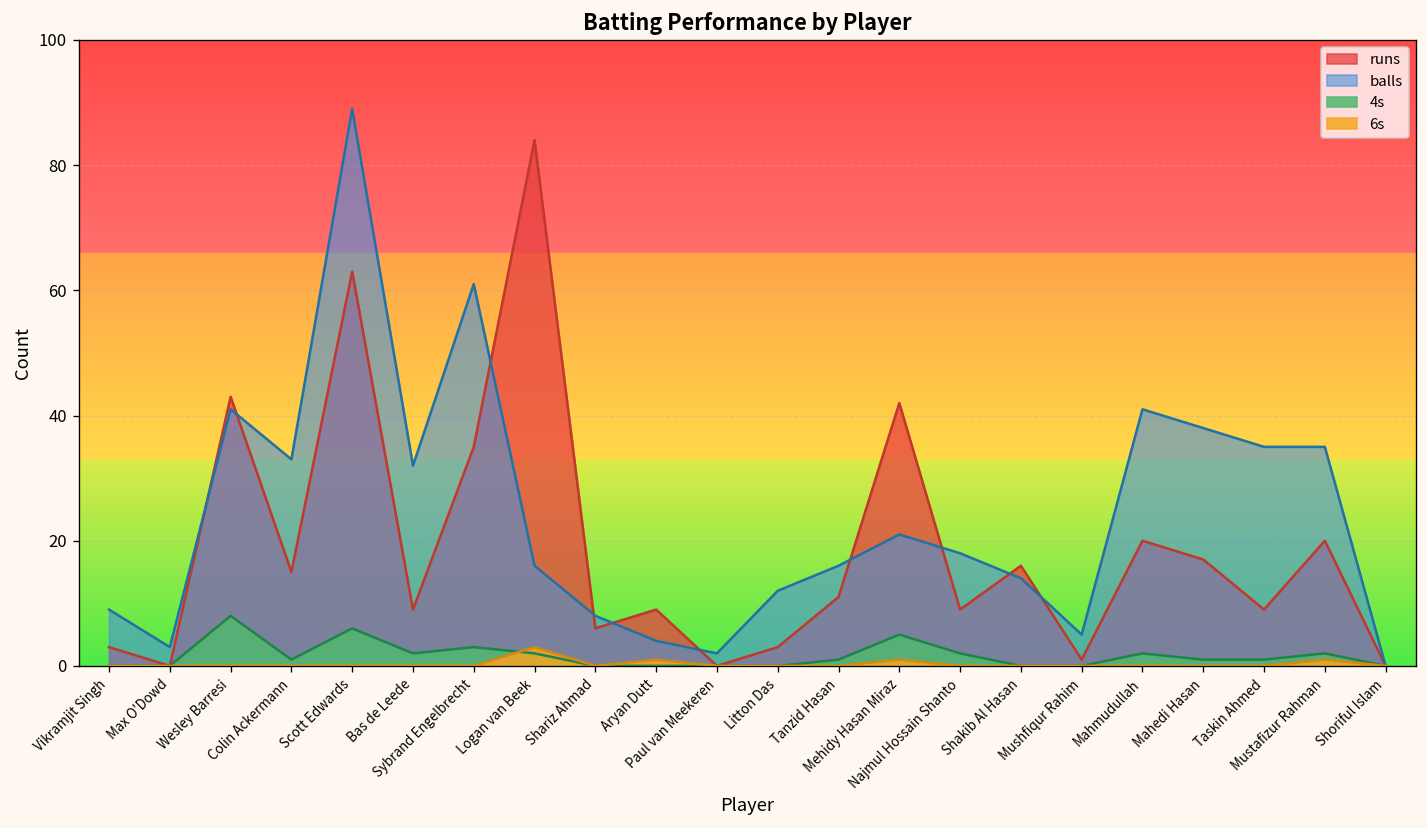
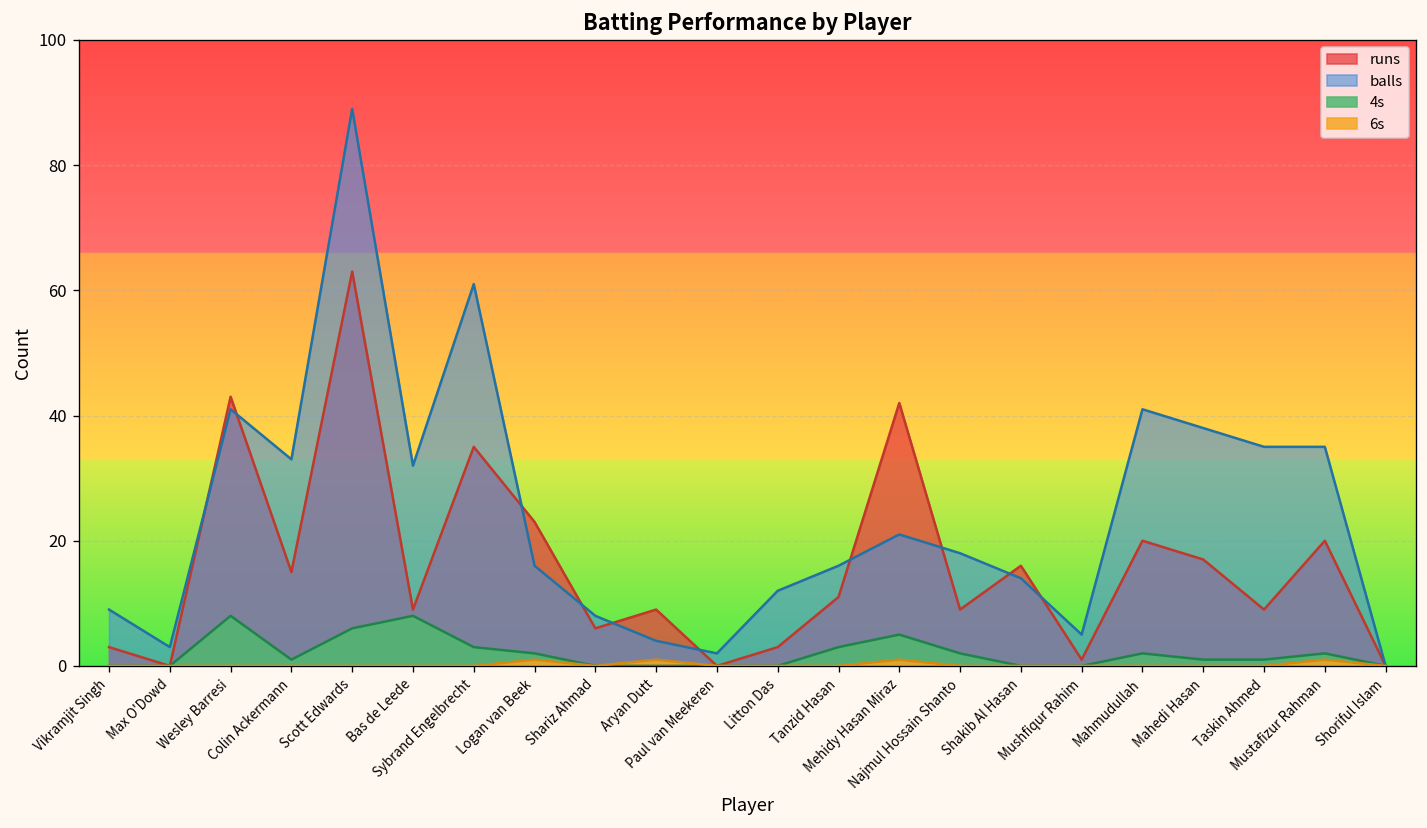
4s, Bas de Leede: 2 -> 8
runs, Logan van Beek: 84 -> 23
6s, Logan van Beek: 3 -> 1
4s, Tanzid Hasan: 1 -> 3
